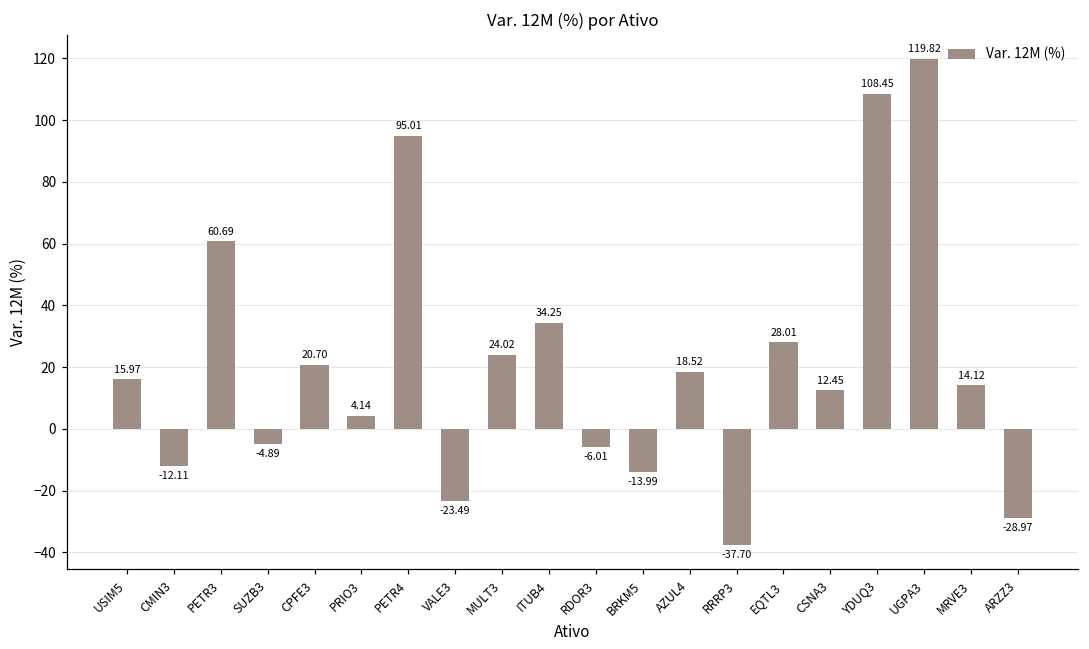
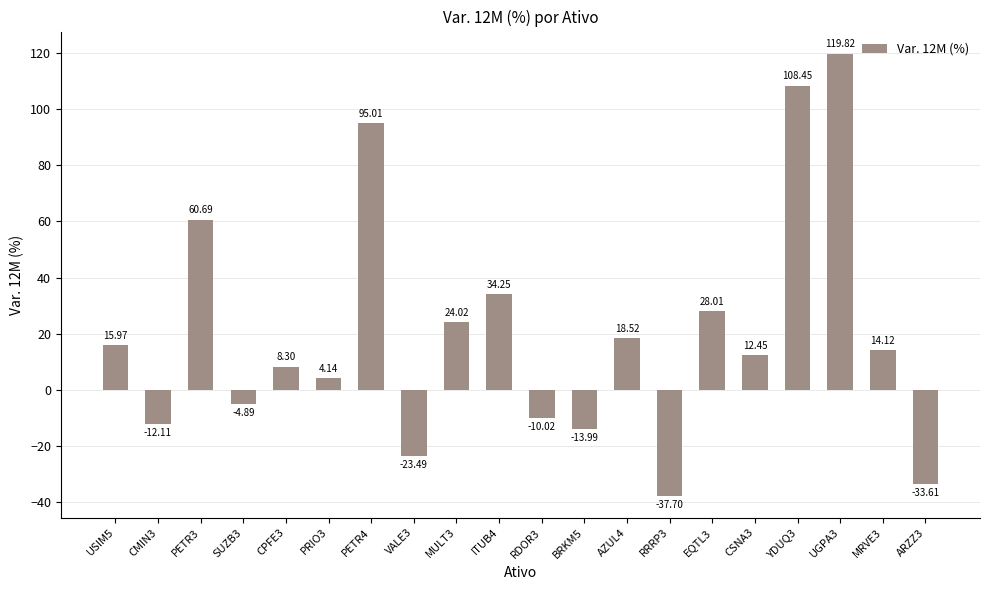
CPFE3: 20.70 -> 8.30
RDOR3: -6.01 -> -10.02
ARZZ3: -28.97 -> -33.61
